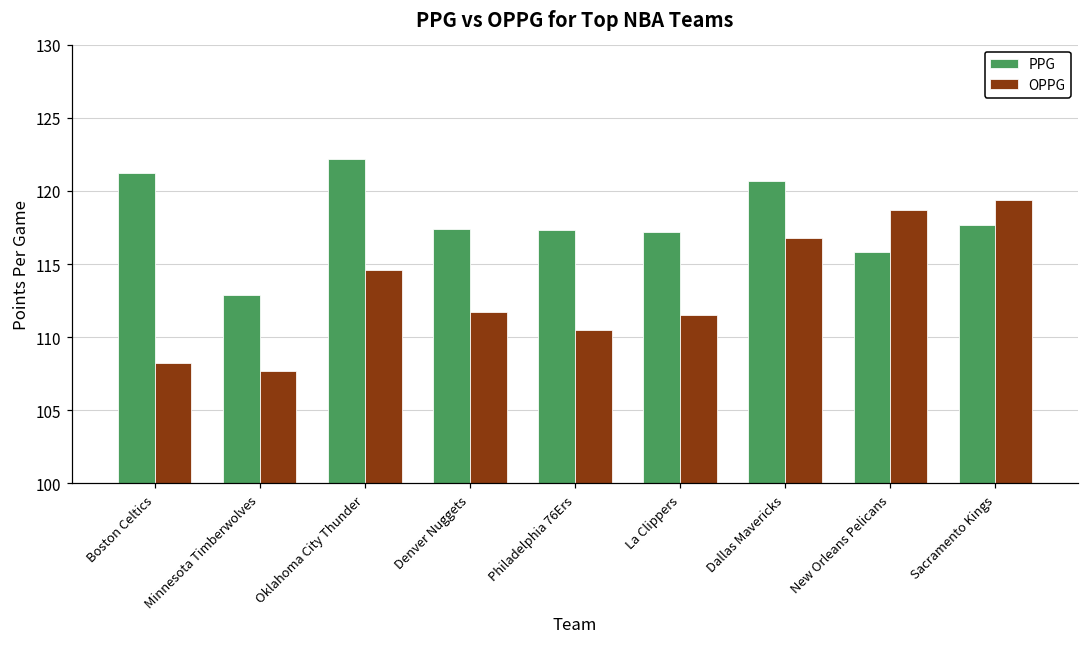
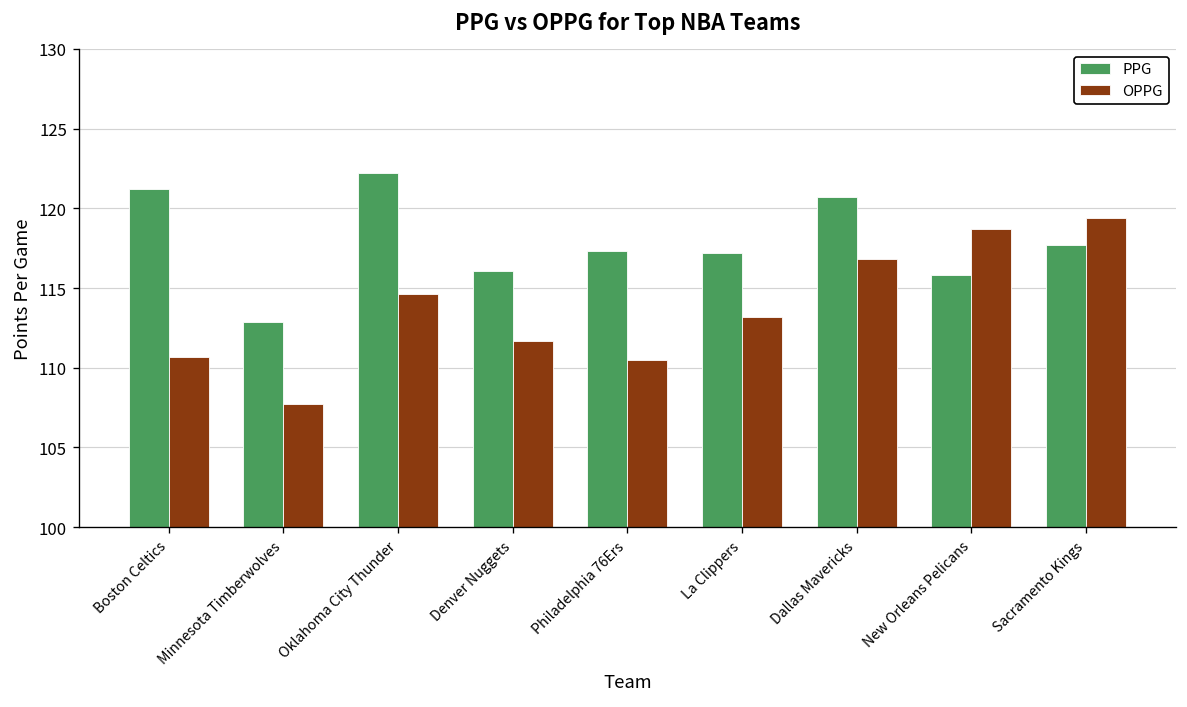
OPPG, Boston Celtics: 108.2 -> 110.7
PPG, Denver Nuggets: 117.4 -> 116.1
OPPG, La Clippers: 111.5 -> 113.2
